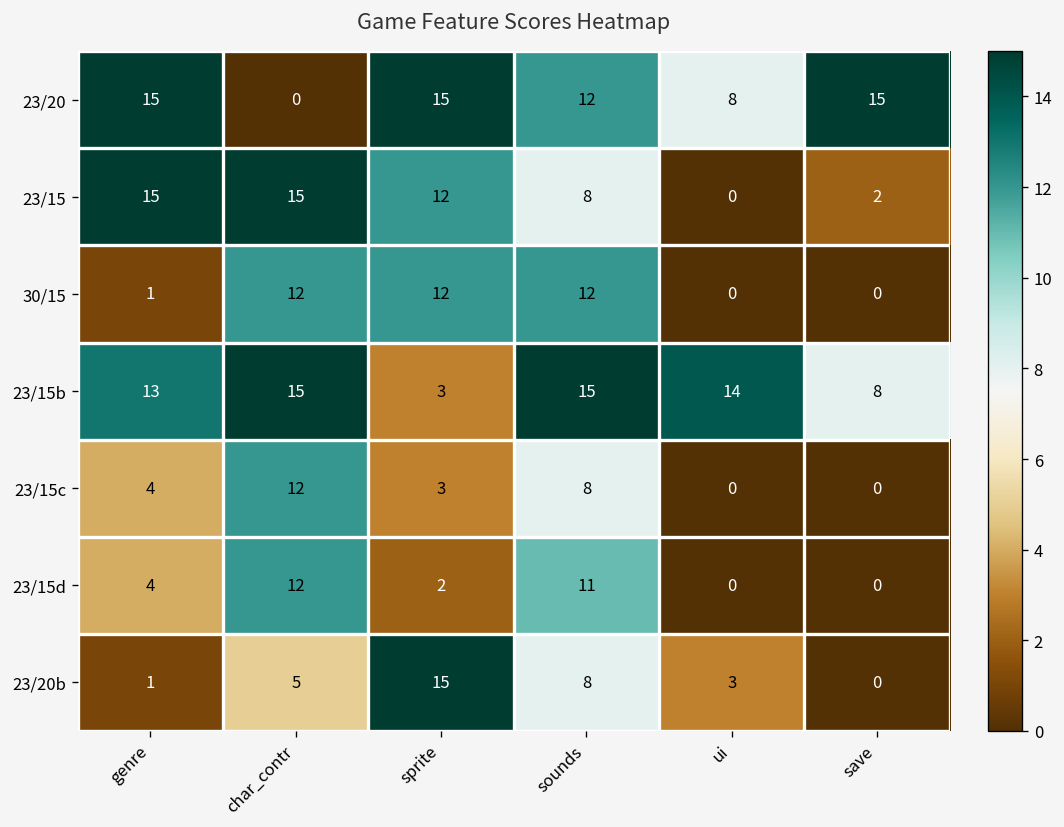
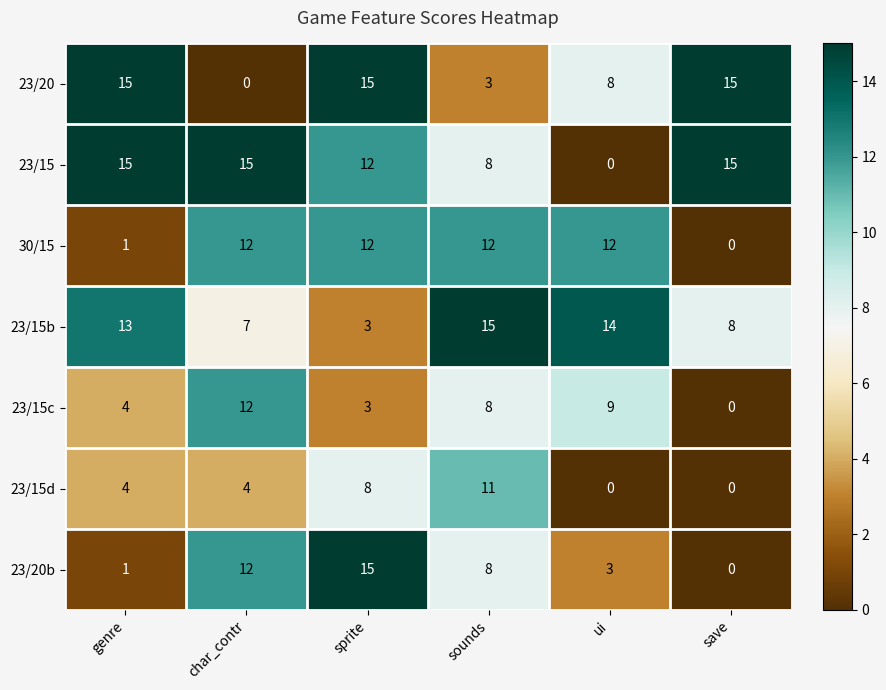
23/20, sounds: 12 -> 3
23/15, save: 2 -> 15
30/15, ui: 0 -> 12
23/15b, char_contr: 15 -> 7
23/15c, ui: 0 -> 9
23/15d, char_contr: 12 -> 4
23/15d, sprite: 2 -> 8
23/20b, char_contr: 5 -> 12
